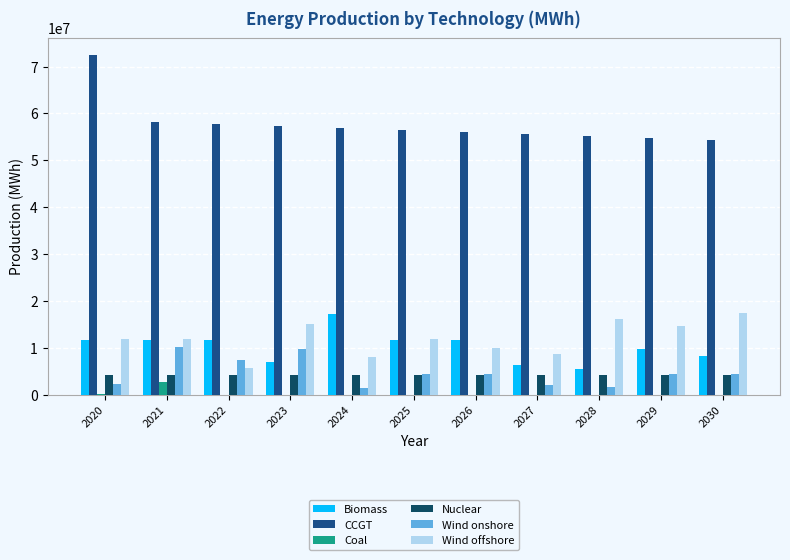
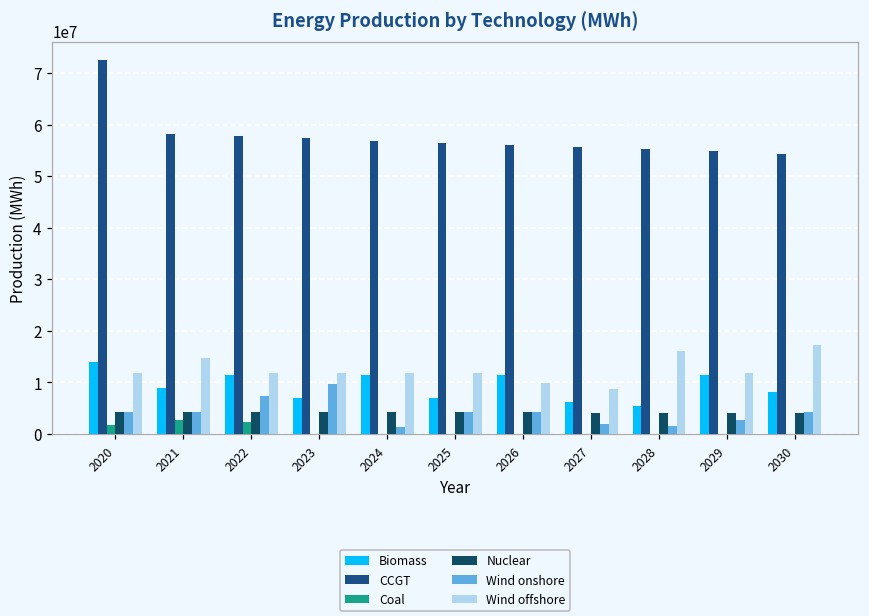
Biomass, 2020: 12000000 -> 14000000
Coal, 2020: 0 -> 2000000
Wind onshore, 2020: 2000000 -> 4000000
Biomass, 2021: 12000000 -> 9000000
Wind onshore, 2021: 10000000 -> 4000000
Wind offshore, 2021: 12000000 -> 15000000
Coal, 2022: 0 -> 2000000
Wind offshore, 2022: 6000000 -> 12000000
Wind offshore, 2023: 15000000 -> 12000000
Biomass, 2024: 17000000 -> 12000000
Wind offshore, 2024: 8000000 -> 12000000
Biomass, 2025: 12000000 -> 7000000
Biomass, 2029: 10000000 -> 12000000
Wind onshore, 2029: 4000000 -> 3000000
Wind offshore, 2029: 15000000 -> 12000000
